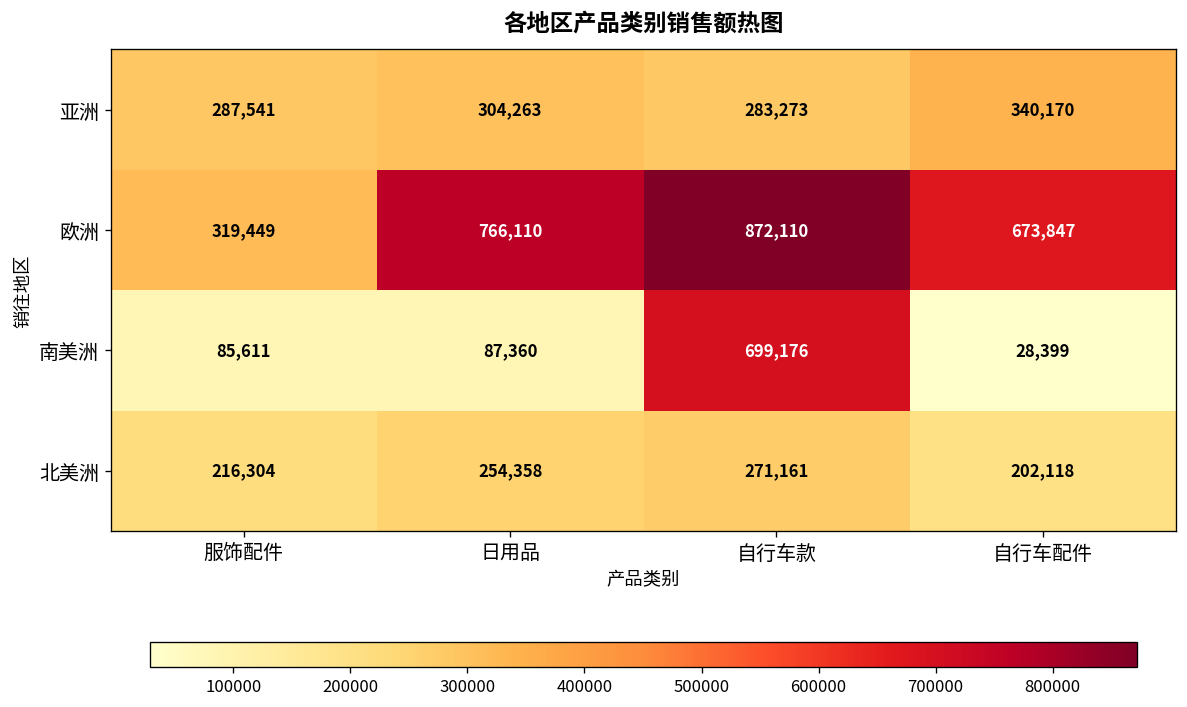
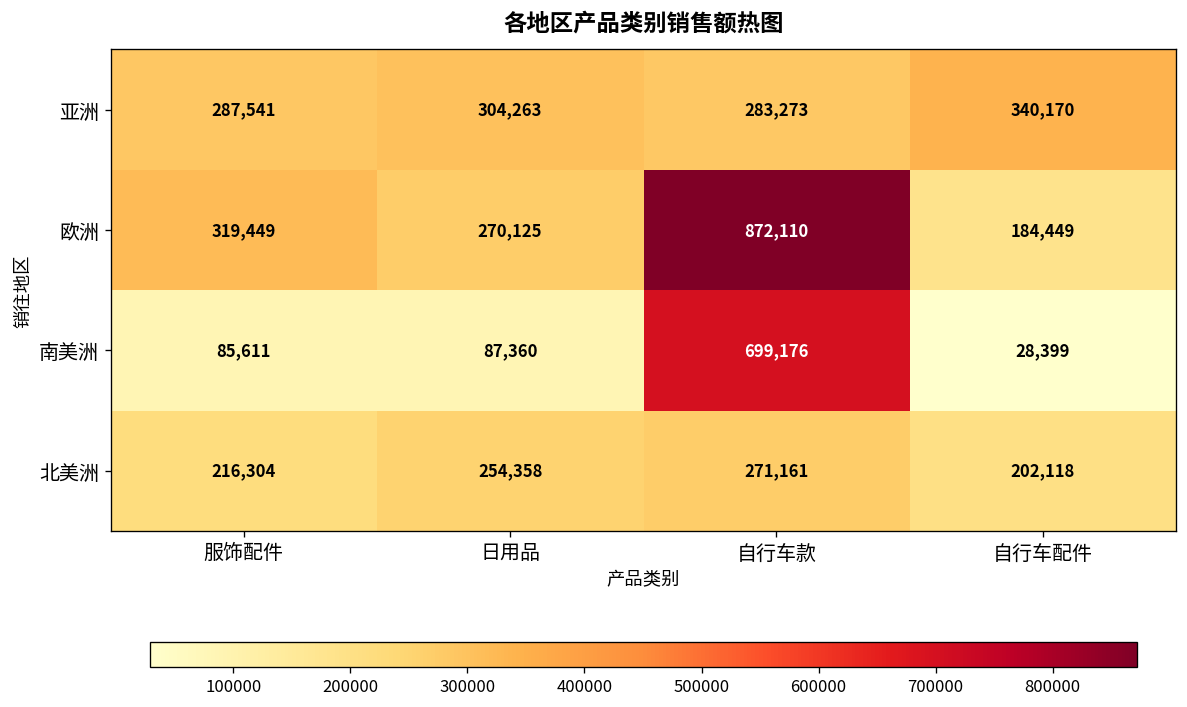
欧洲, 日用品: 766,110 -> 270,125
欧洲, 自行车配件: 673,847 -> 184,449
